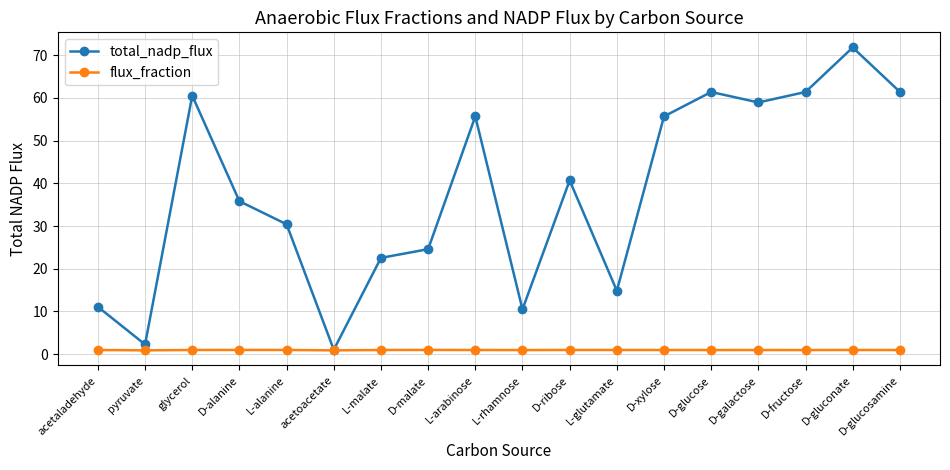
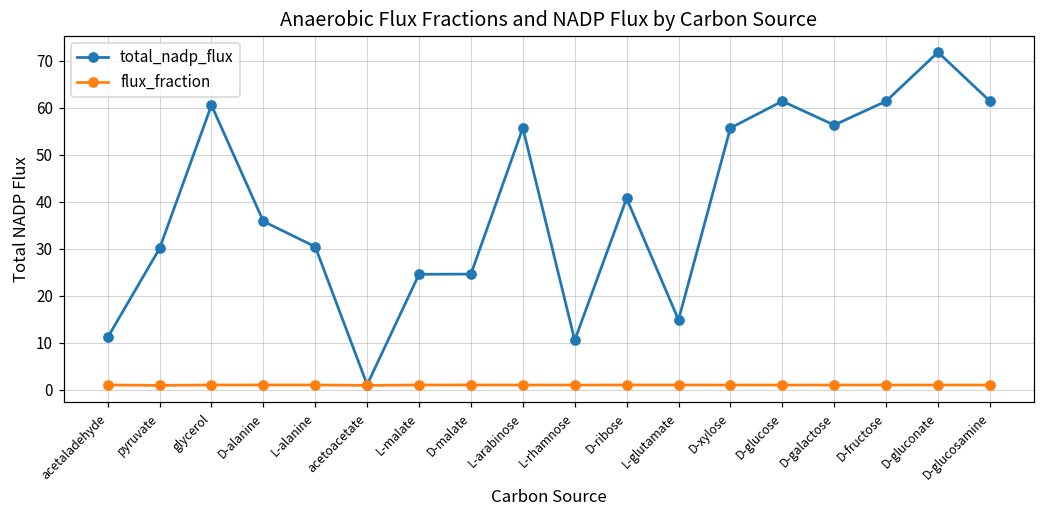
total_nadp_flux, pyruvate: 2 -> 30
total_nadp_flux, L-malate: 23 -> 25
total_nadp_flux, D-galactose: 59 -> 56
